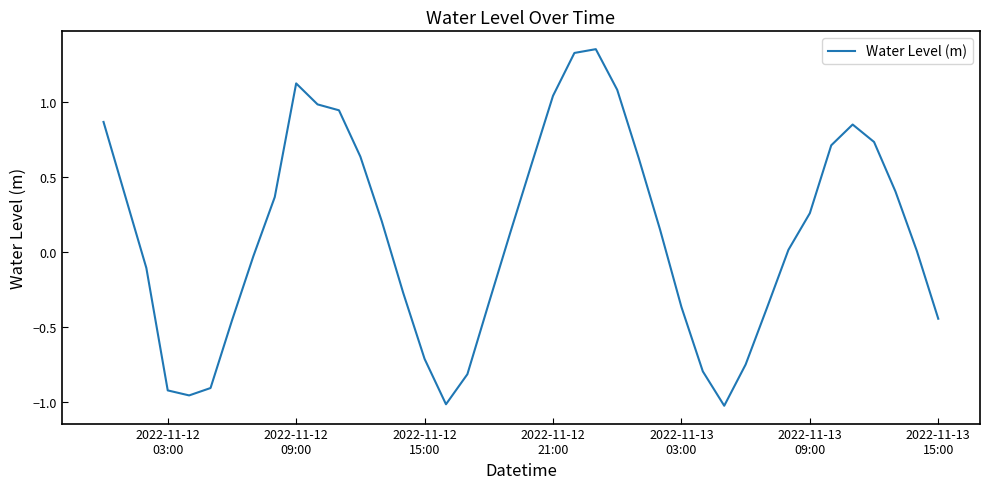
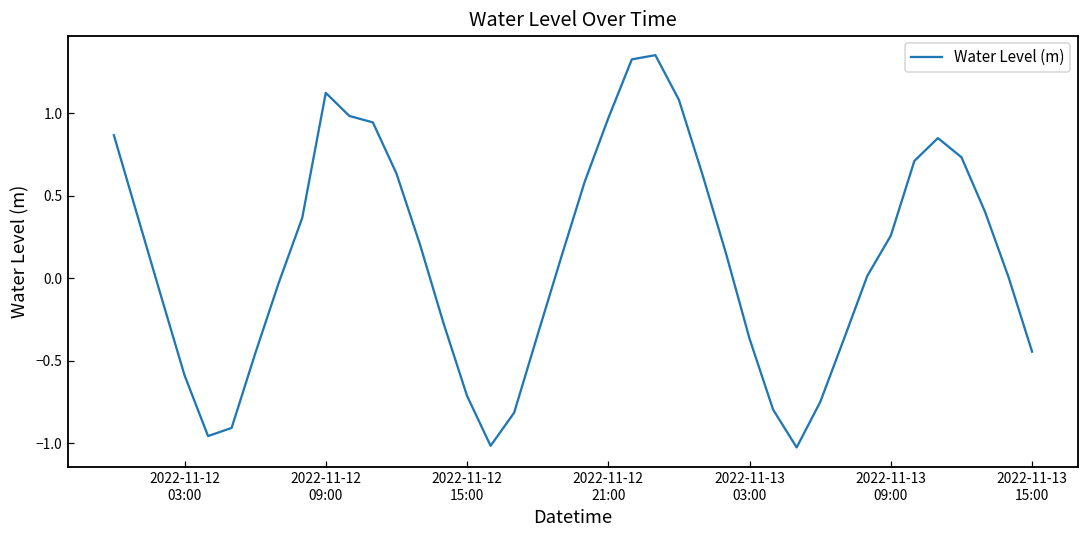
2022-11-12 03:00: -0.92 -> -0.59
2022-11-12 21:00: 1.04 -> 0.97
